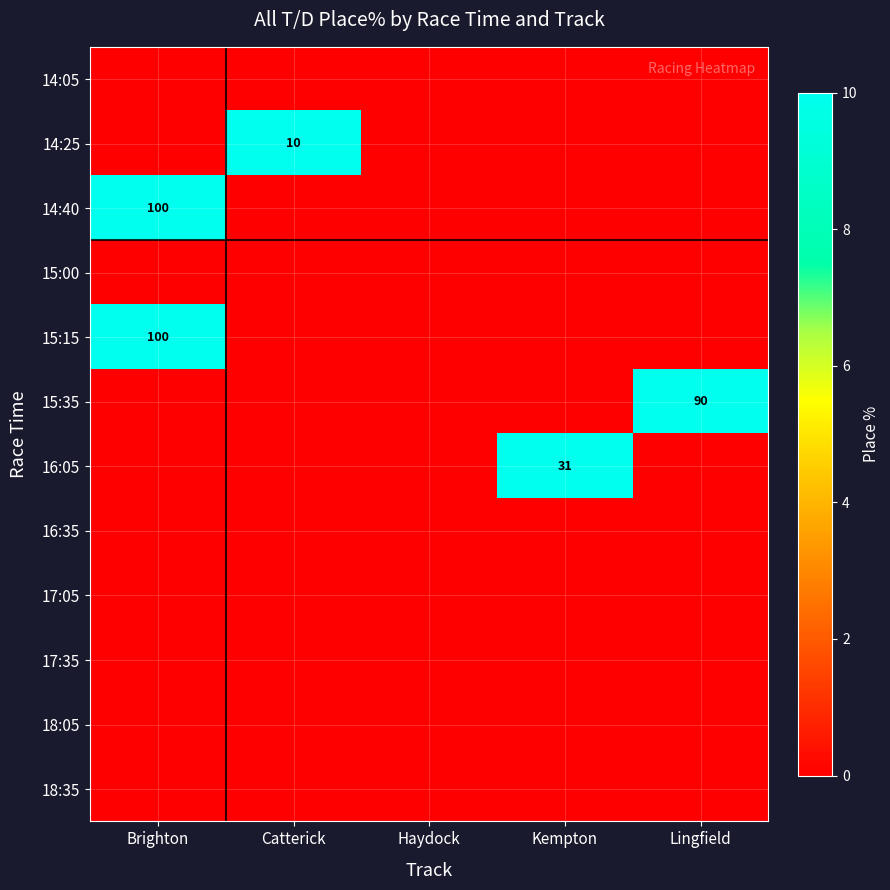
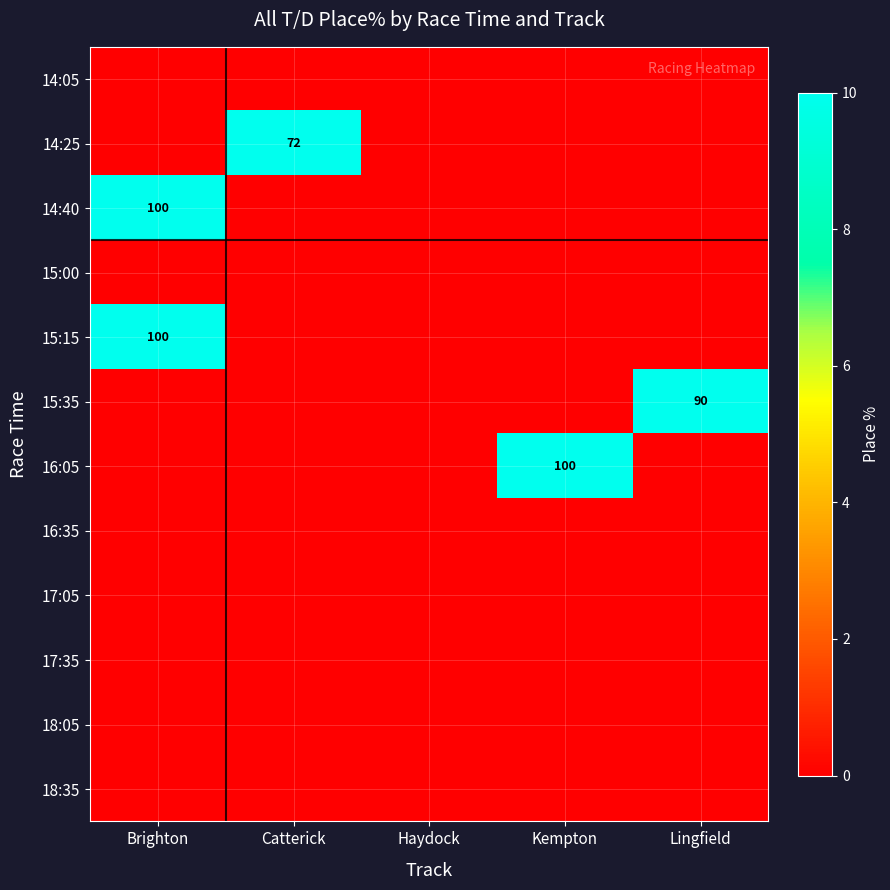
14:25, Catterick: 10 -> 72
16:05, Kempton: 31 -> 100
